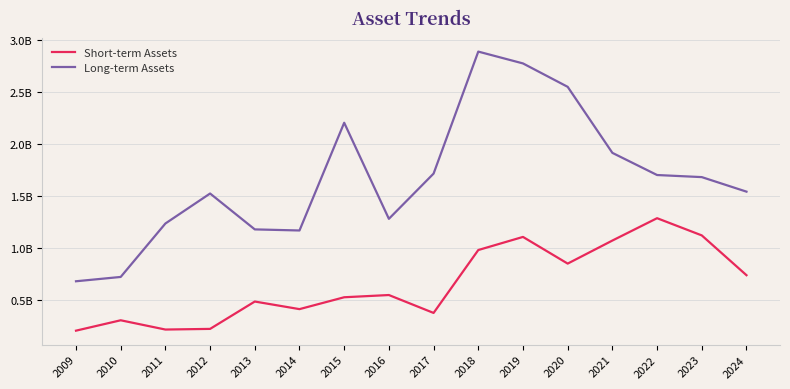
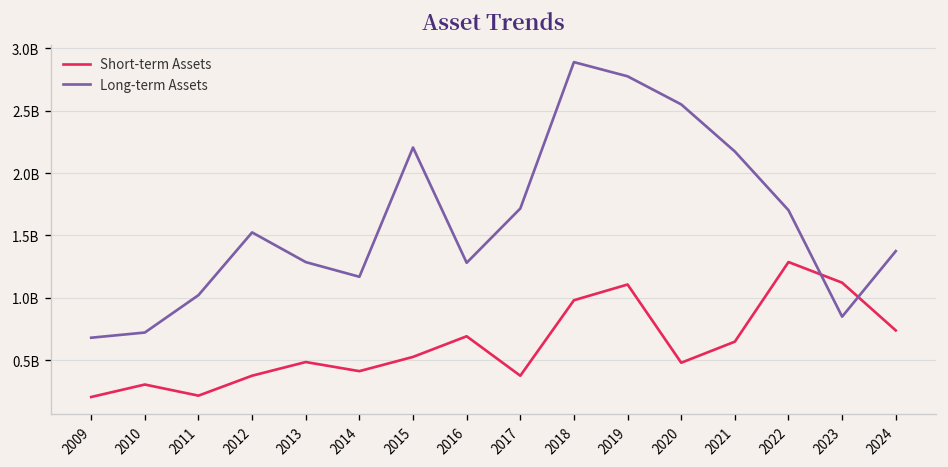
Long-term Assets, 2011: 1240000000 -> 1020000000
Short-term Assets, 2012: 220000000 -> 380000000
Long-term Assets, 2013: 1180000000 -> 1290000000
Short-term Assets, 2016: 550000000 -> 690000000
Short-term Assets, 2020: 850000000 -> 480000000
Short-term Assets, 2021: 1070000000 -> 650000000
Long-term Assets, 2021: 1920000000 -> 2170000000
Long-term Assets, 2023: 1680000000 -> 850000000
Long-term Assets, 2024: 1540000000 -> 1370000000
